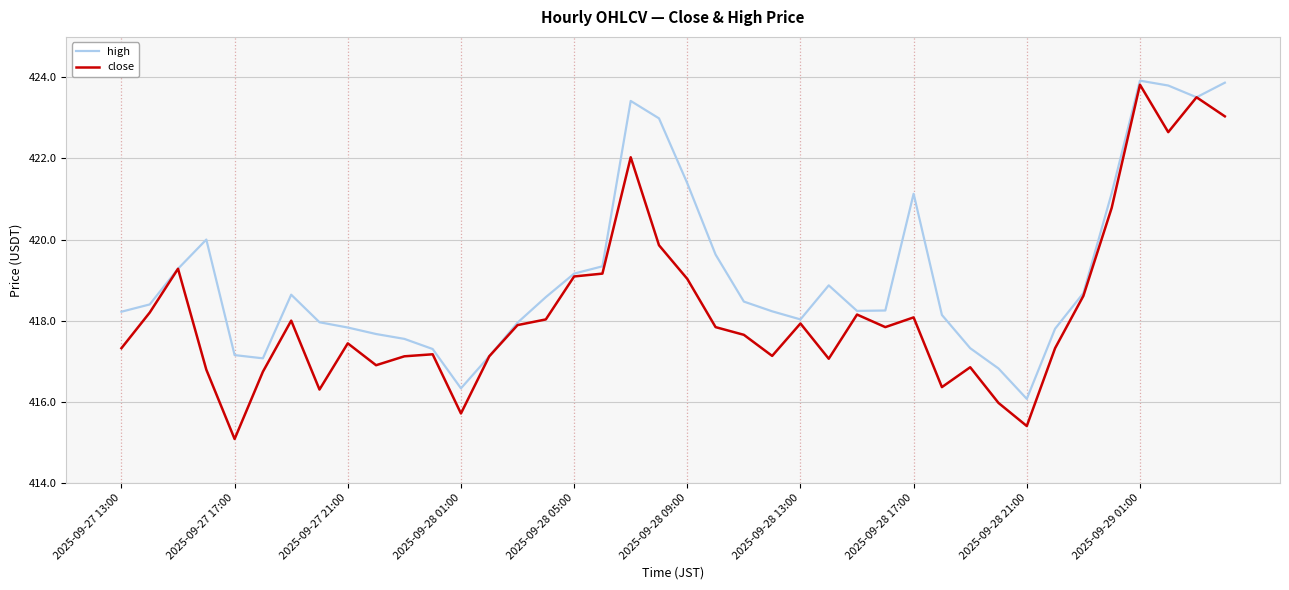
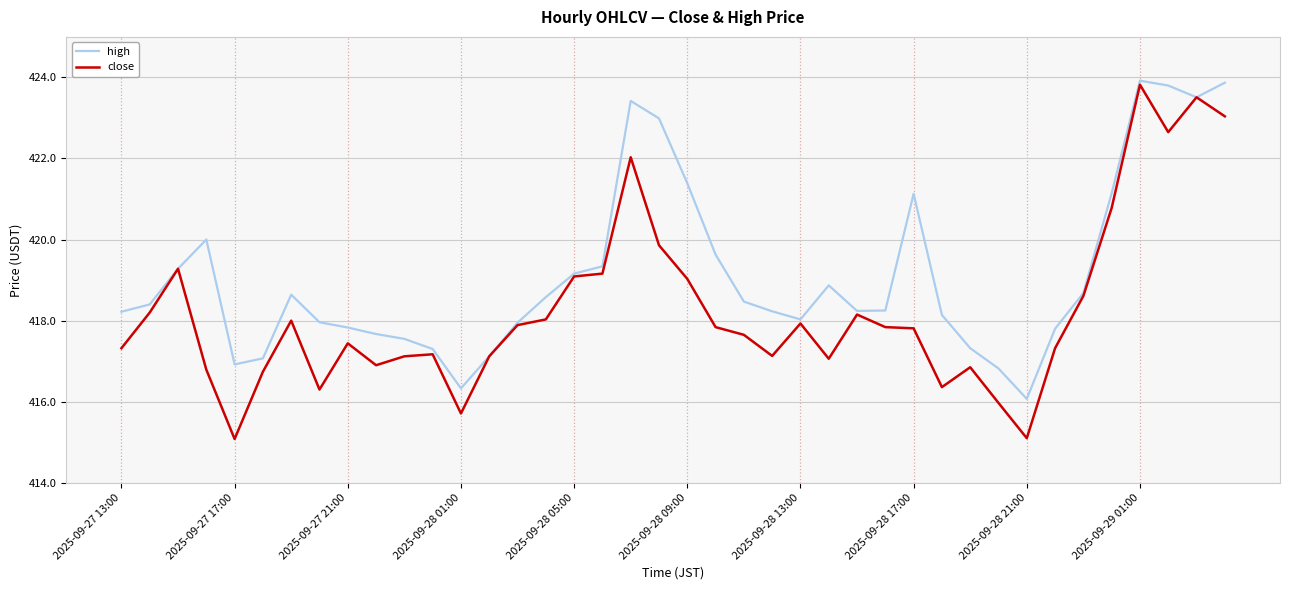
high, 2025-09-27 17:00: 417.2 -> 416.9
close, 2025-09-28 17:00: 418.1 -> 417.8
close, 2025-09-28 21:00: 415.4 -> 415.1
